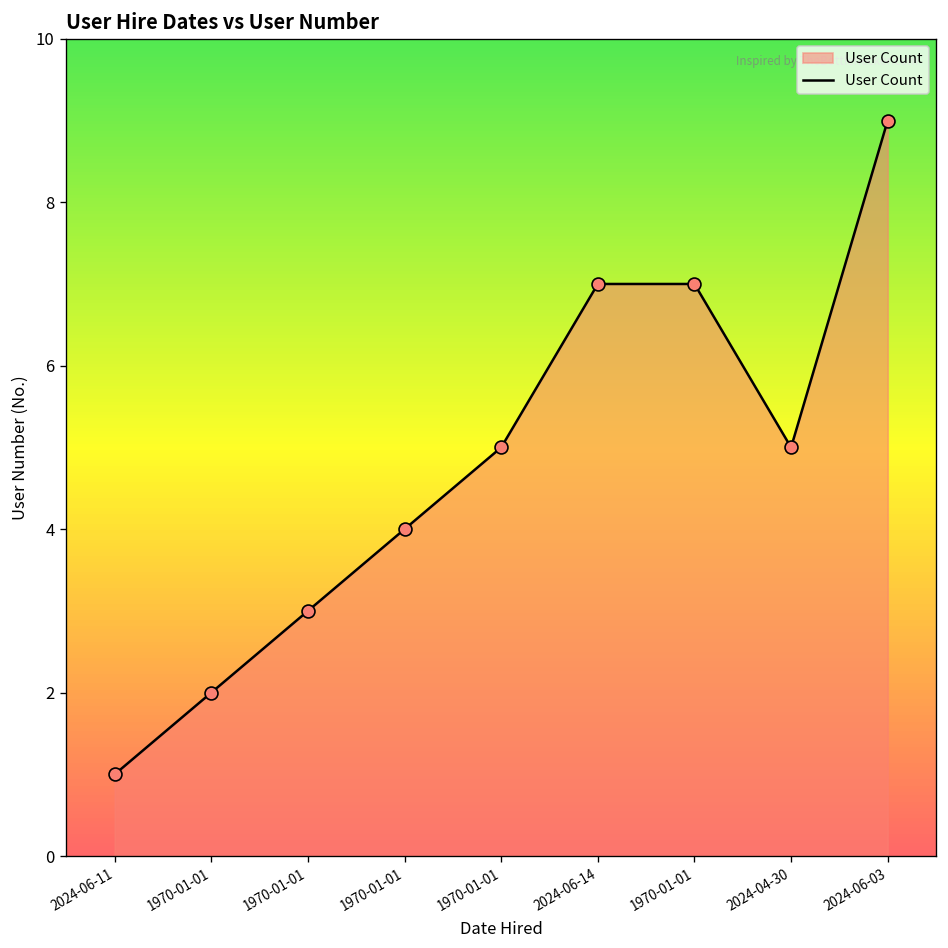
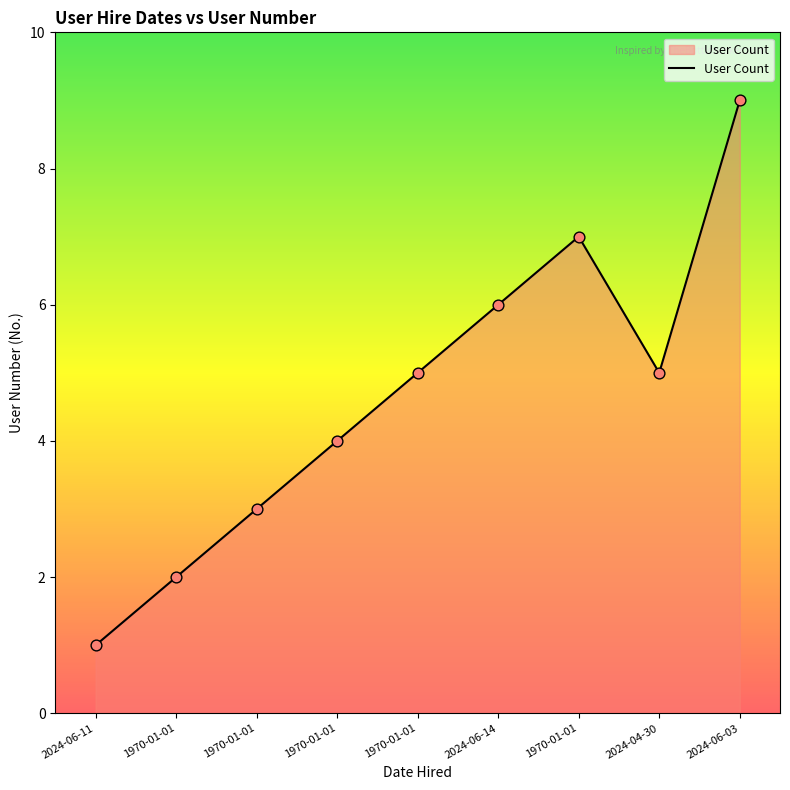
2024-06-14: 7 -> 6
